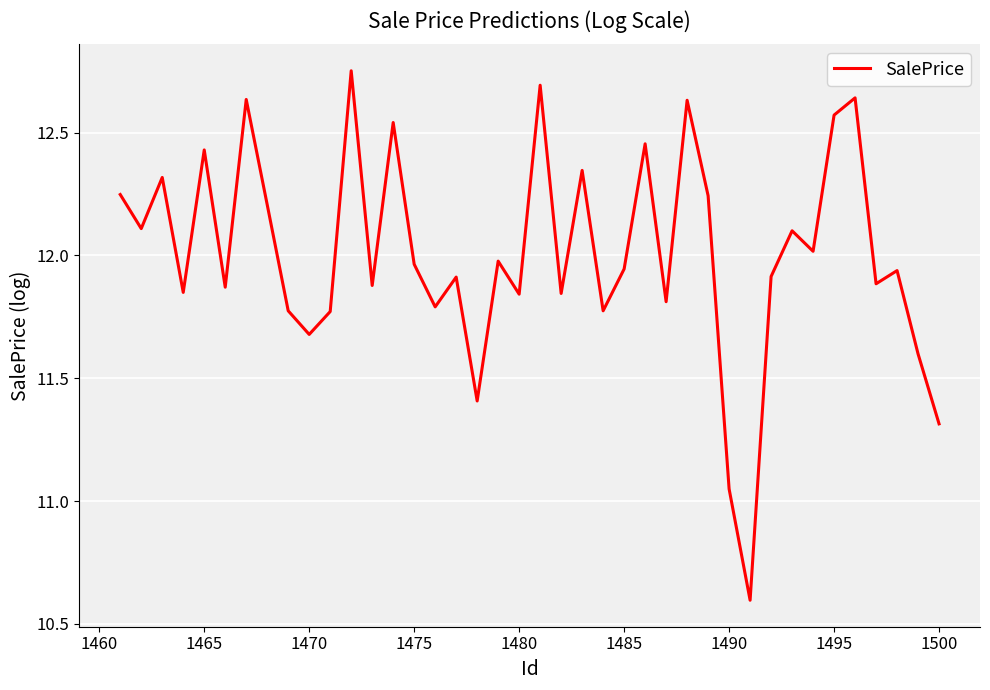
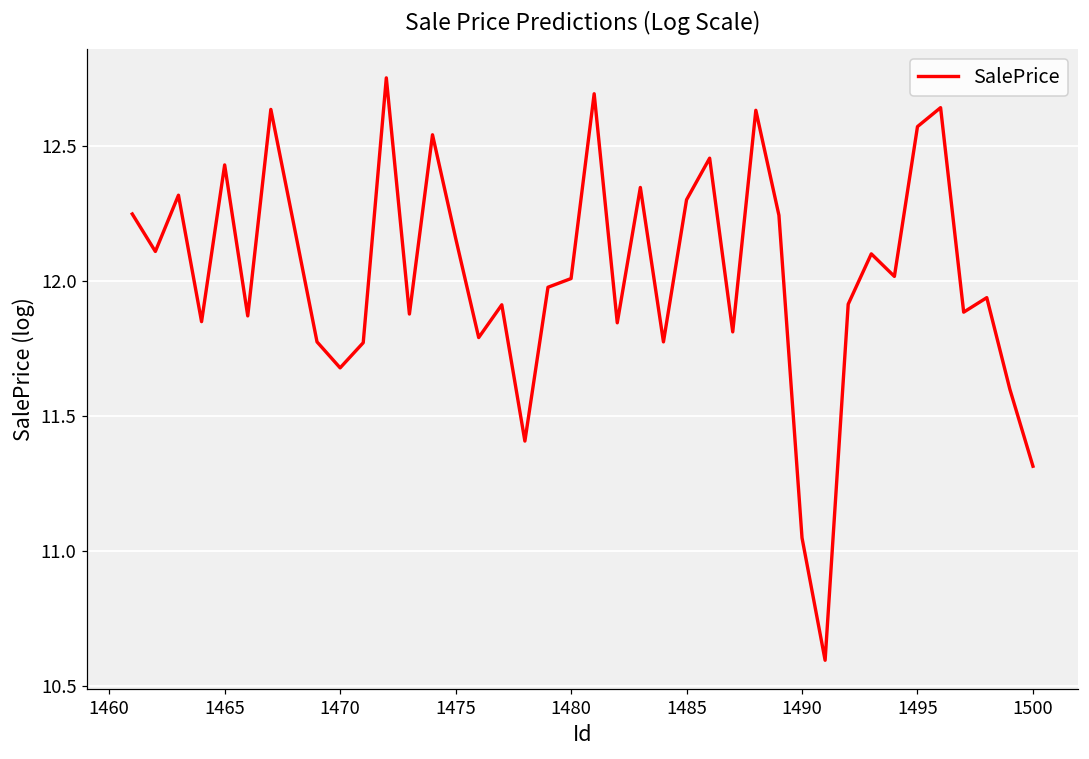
1475: 11.96 -> 12.16
1480: 11.84 -> 12.01
1485: 11.94 -> 12.30
